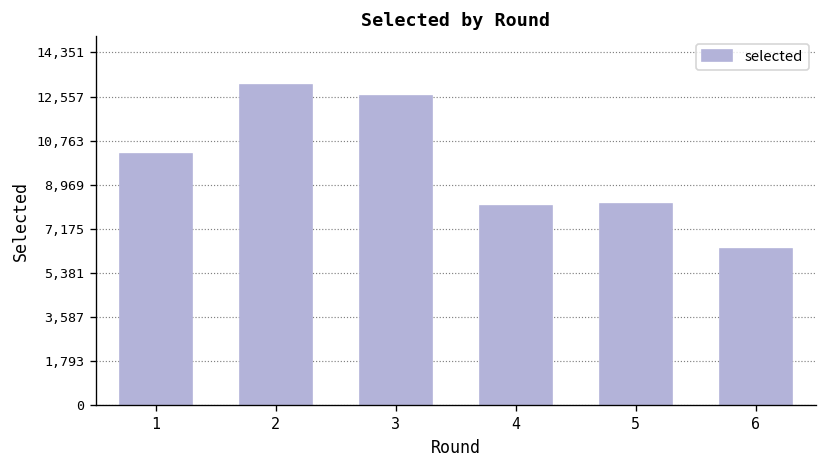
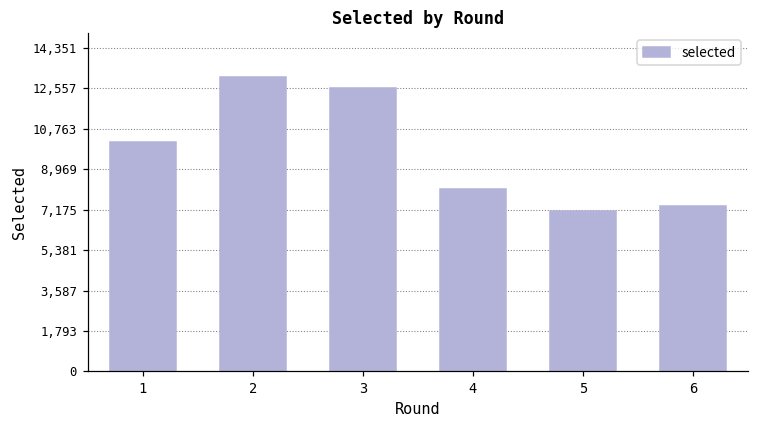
5: 8,200 -> 7,100
6: 6,300 -> 7,300
